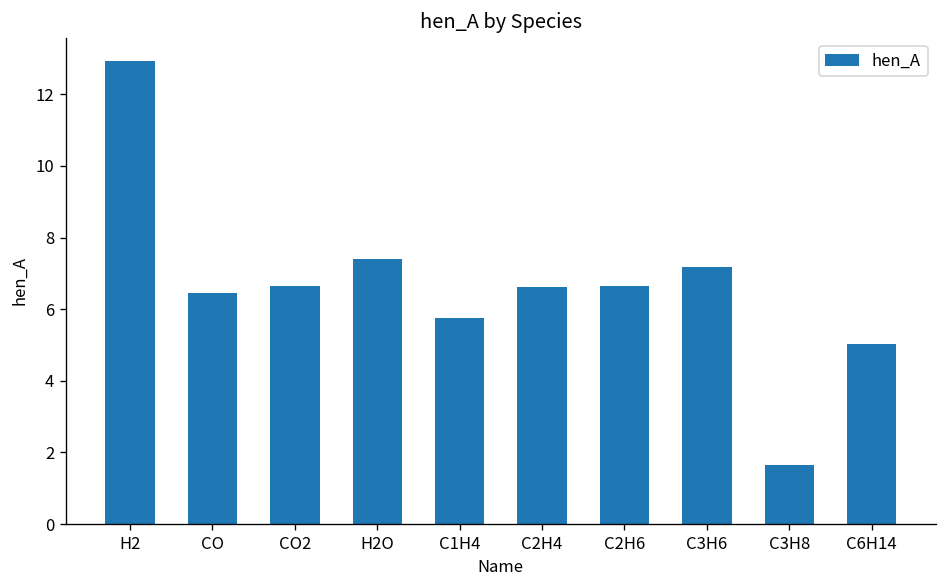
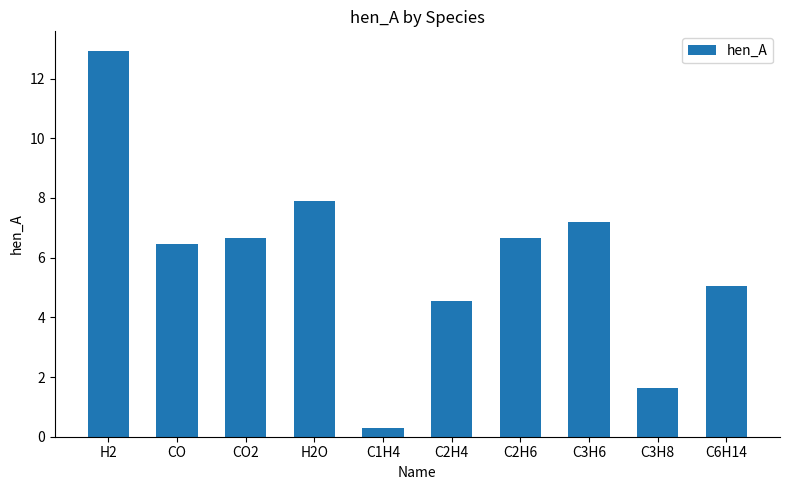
H2O: 7.4 -> 7.9
C1H4: 5.8 -> 0.3
C2H4: 6.6 -> 4.6
